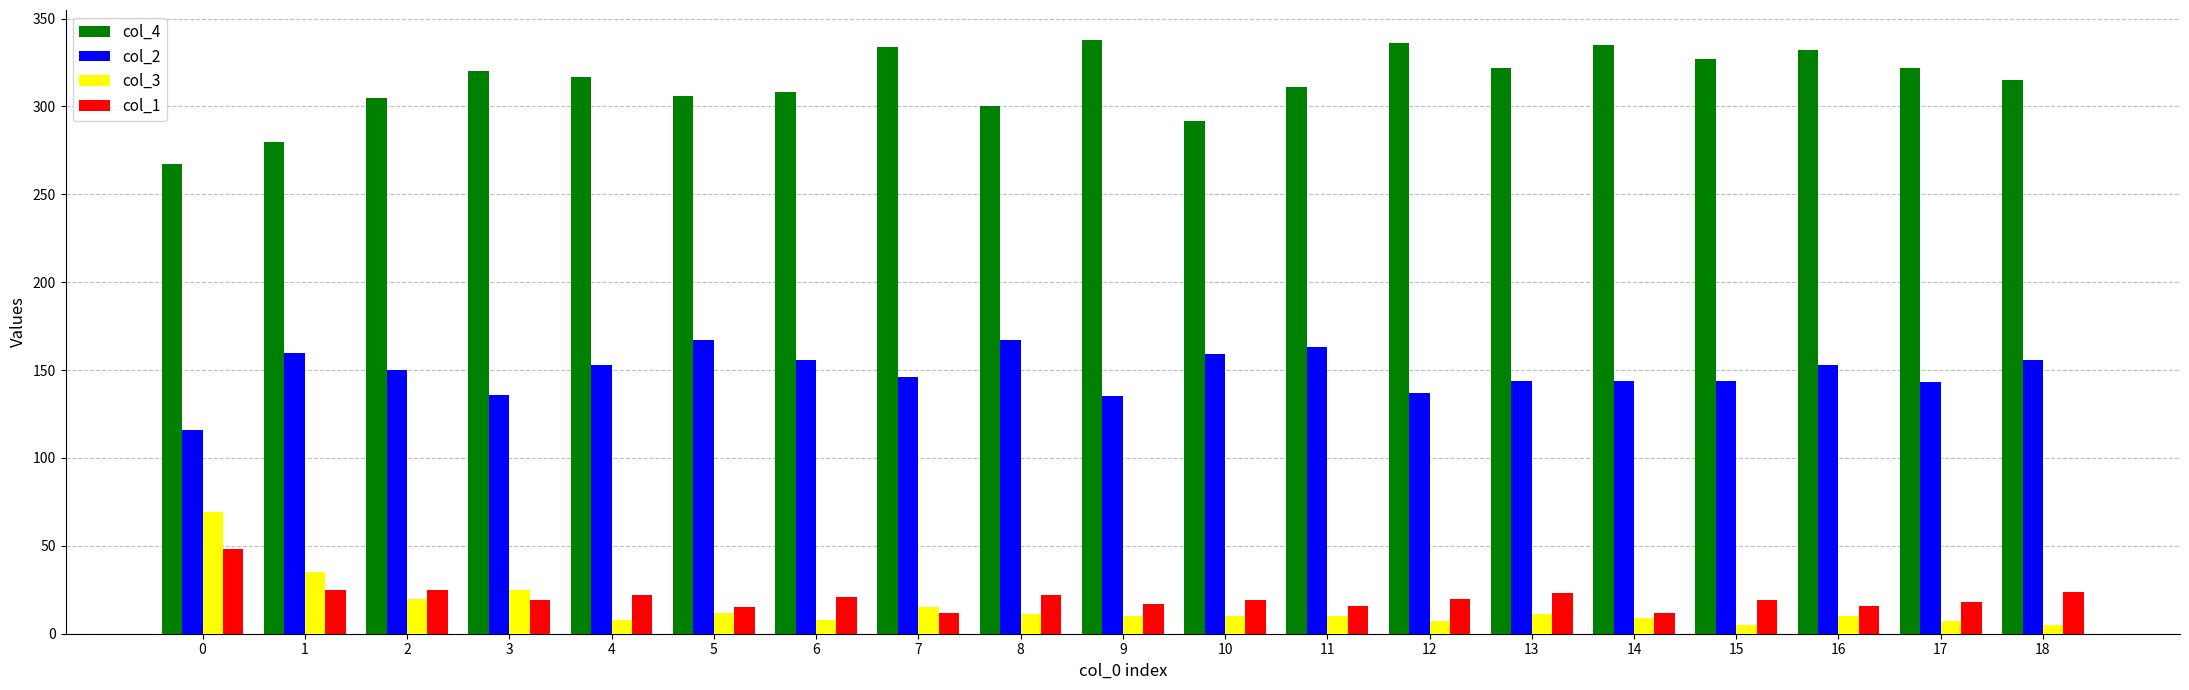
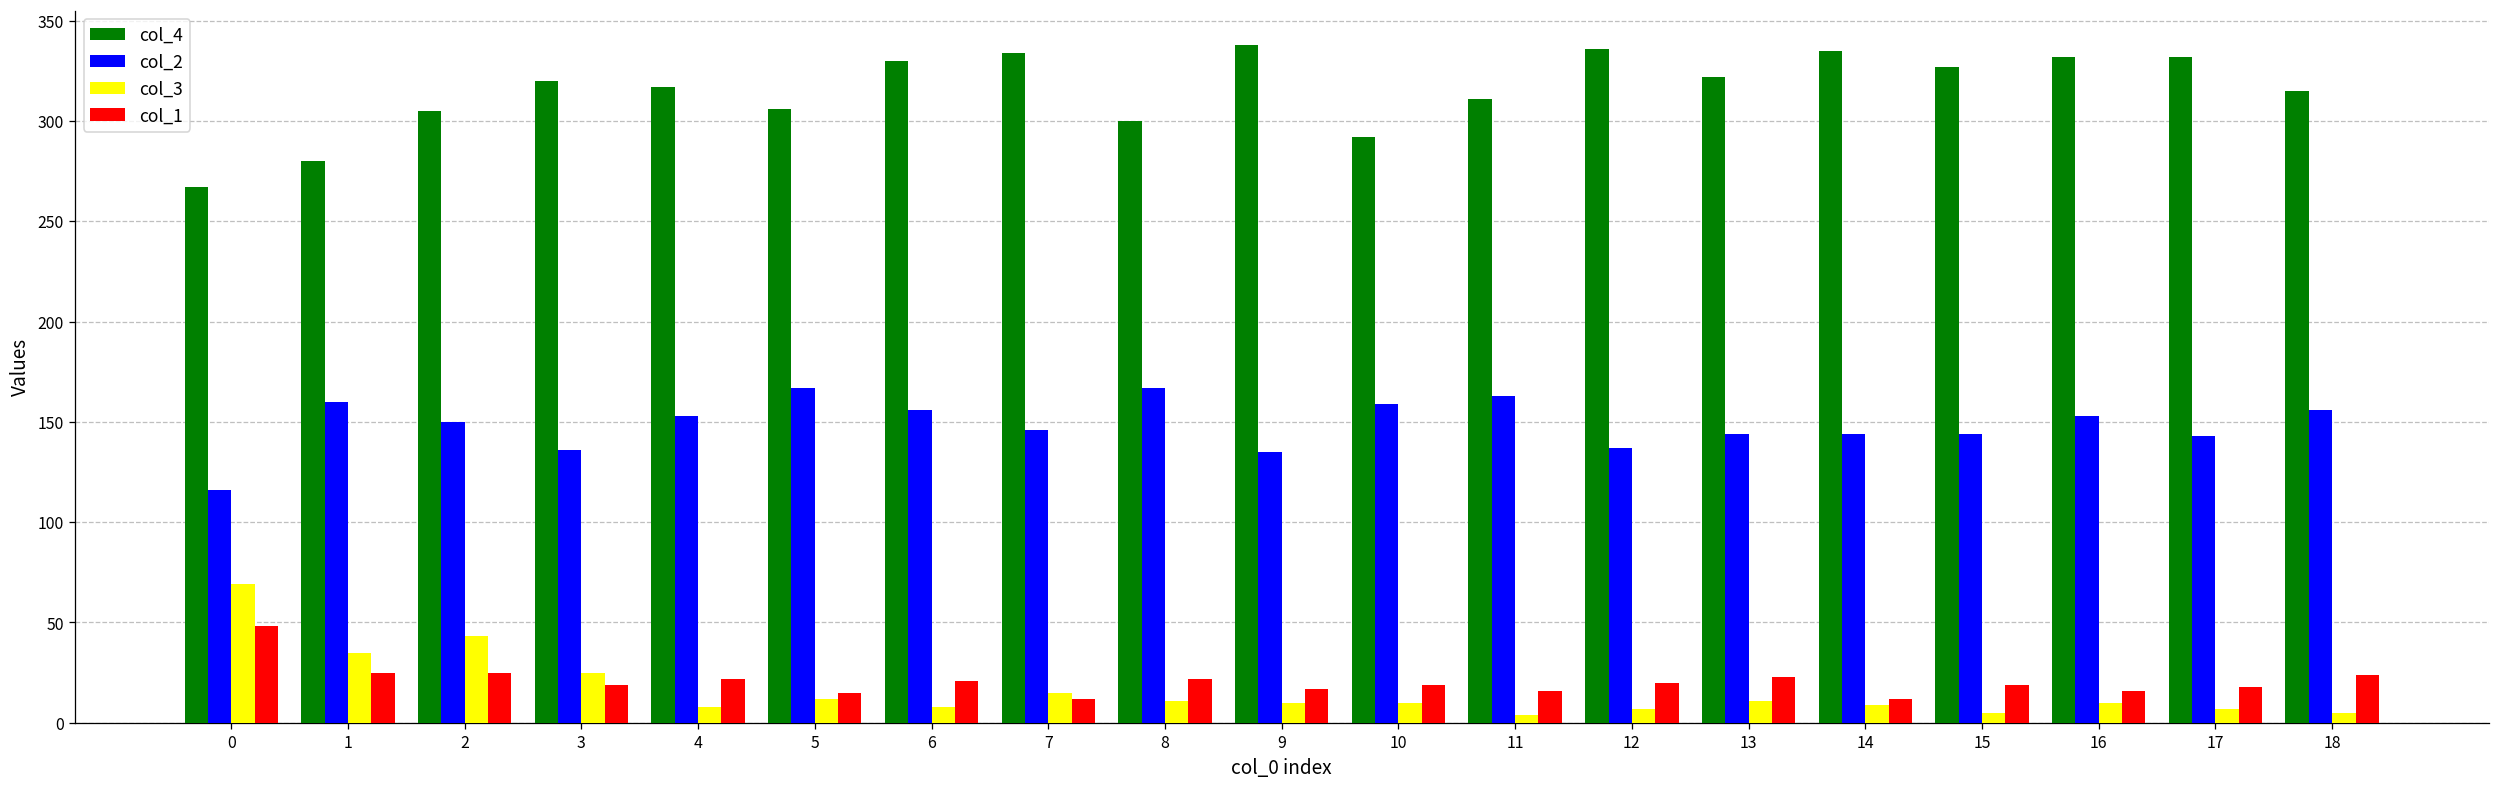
col_3, 2: 20 -> 43
col_4, 6: 308 -> 330
col_3, 11: 10 -> 4
col_4, 17: 322 -> 332
